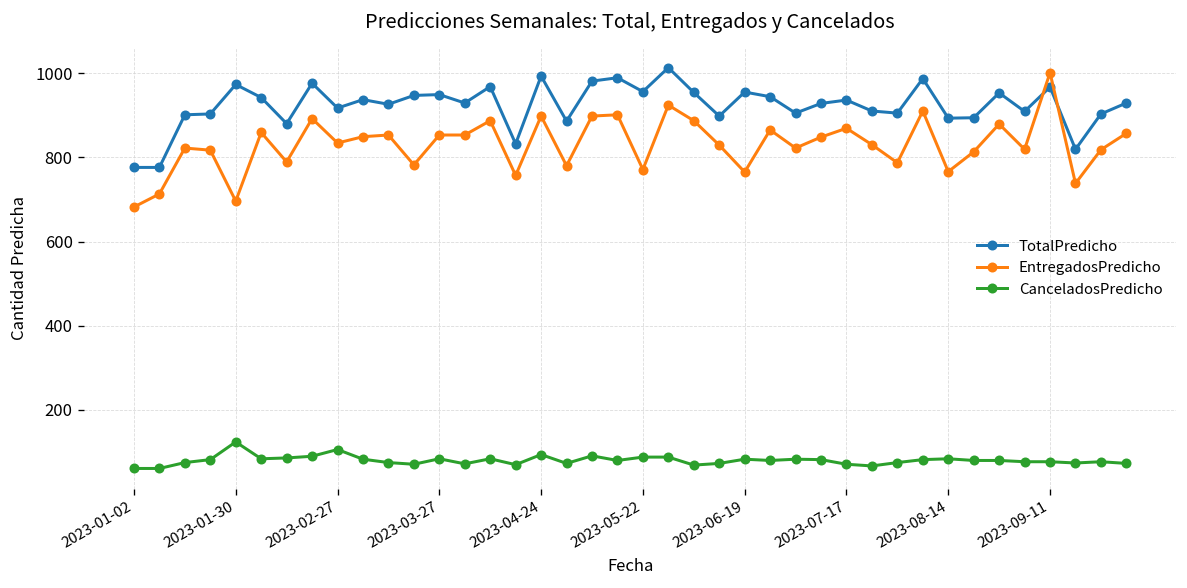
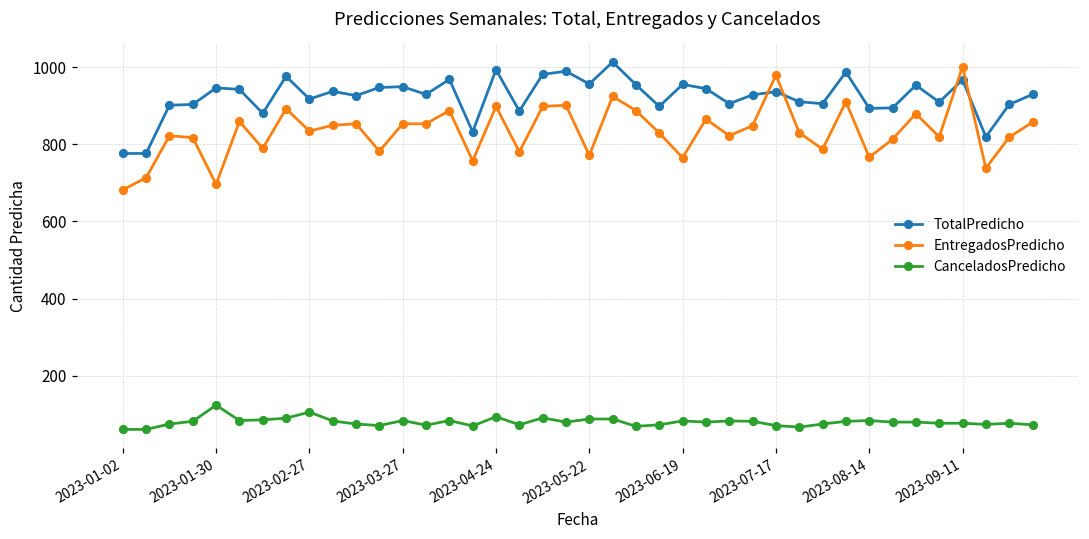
TotalPredicho, 2023-01-30: 970 -> 950
EntregadosPredicho, 2023-07-17: 870 -> 980
